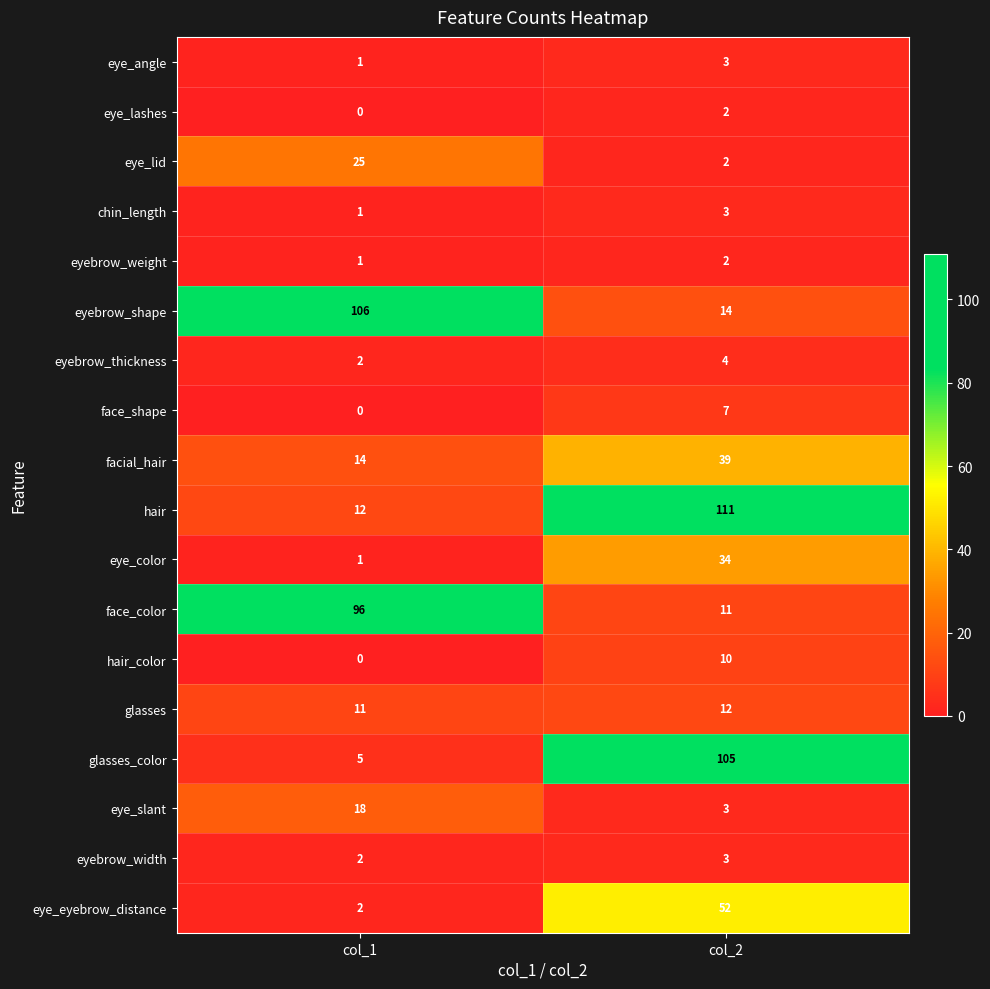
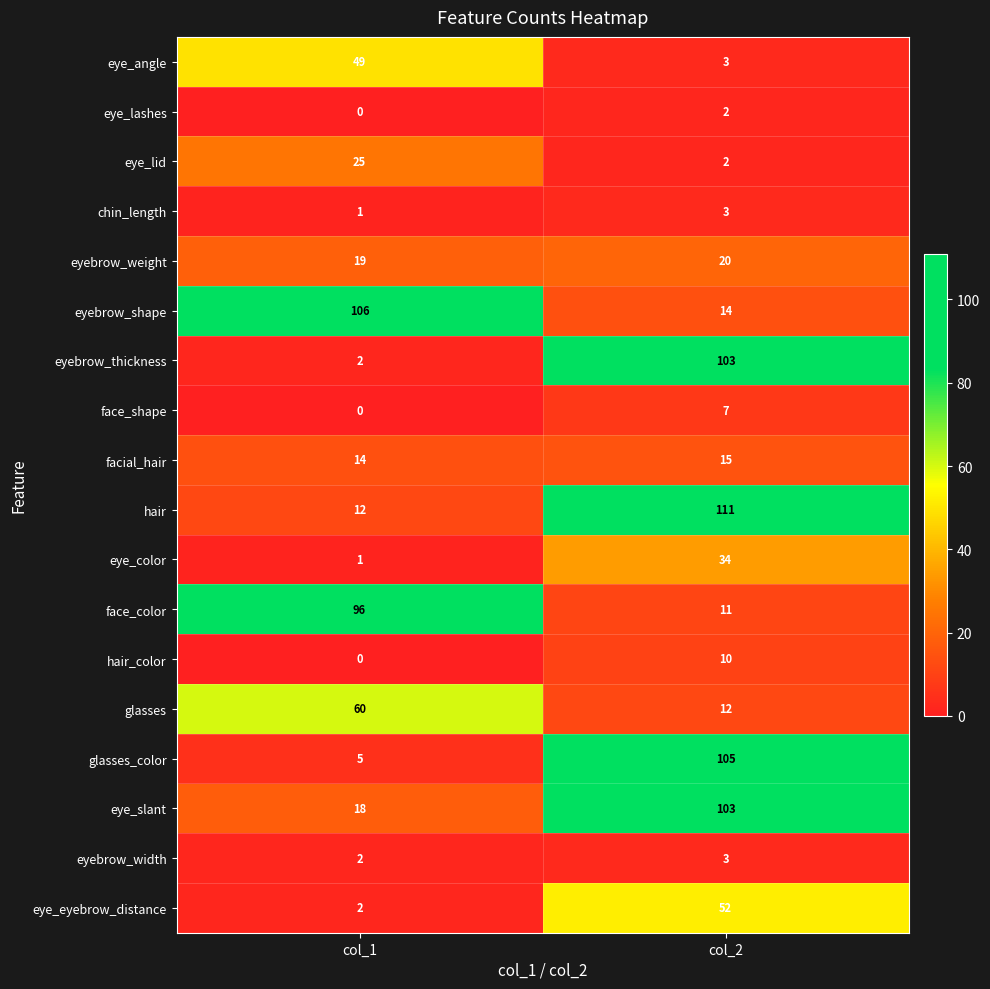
eye_angle, col_1: 1 -> 49
eyebrow_weight, col_1: 1 -> 19
eyebrow_weight, col_2: 2 -> 20
eyebrow_thickness, col_2: 4 -> 103
facial_hair, col_2: 39 -> 15
glasses, col_1: 11 -> 60
eye_slant, col_2: 3 -> 103
